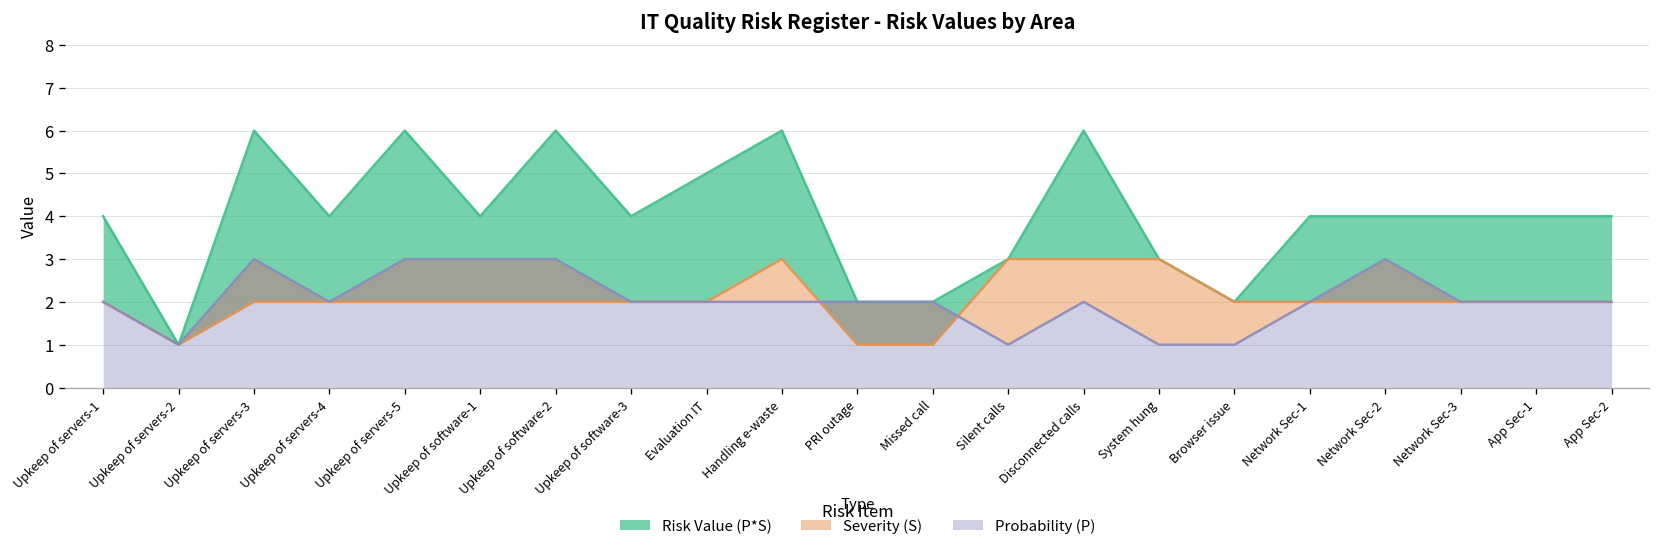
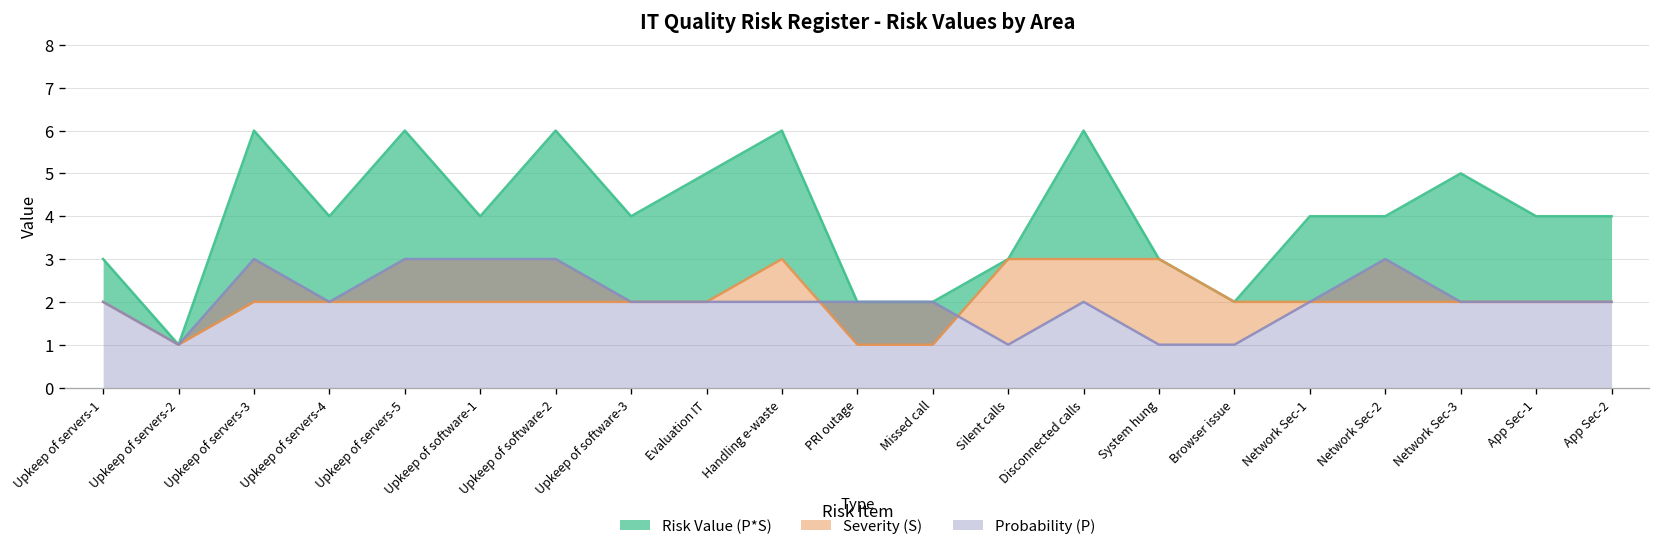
Risk Value (P*S), Upkeep of servers-1: 4 -> 3
Risk Value (P*S), Network Sec-3: 4 -> 5
